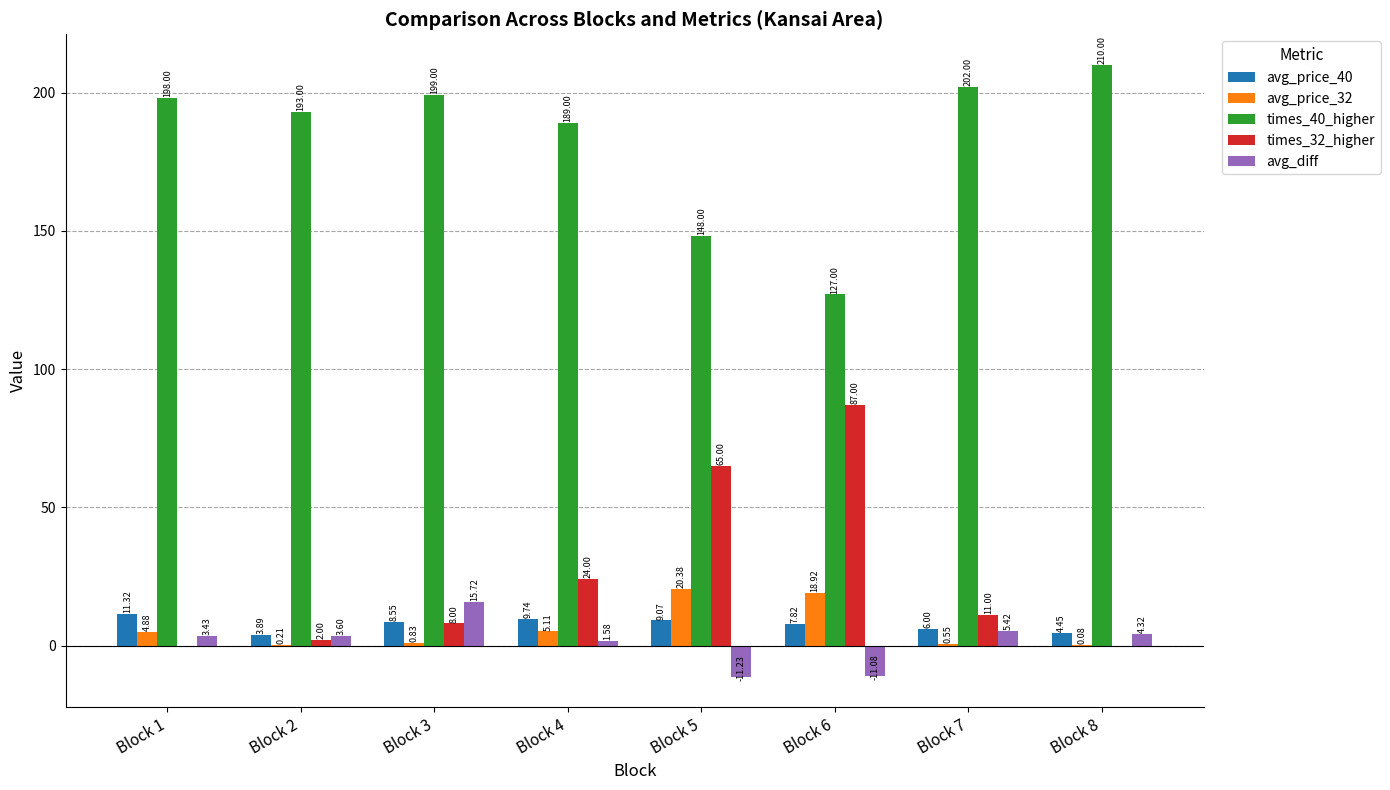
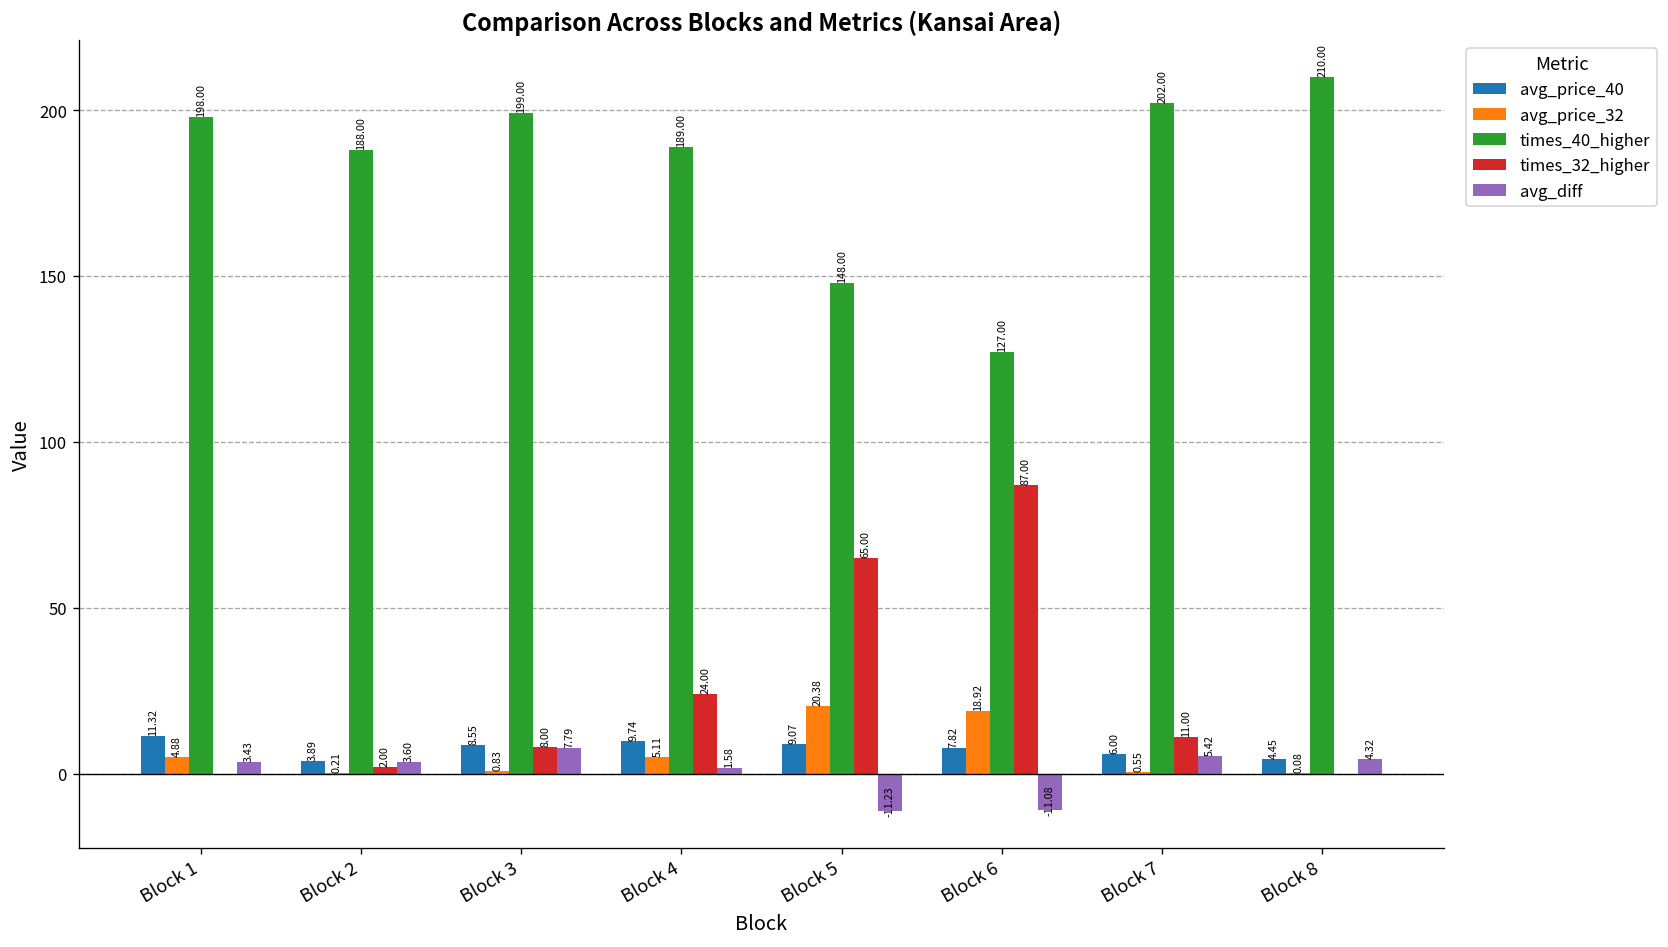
times_40_higher, Block 2: 193.00 -> 188.00
avg_diff, Block 3: 15.72 -> 7.79
